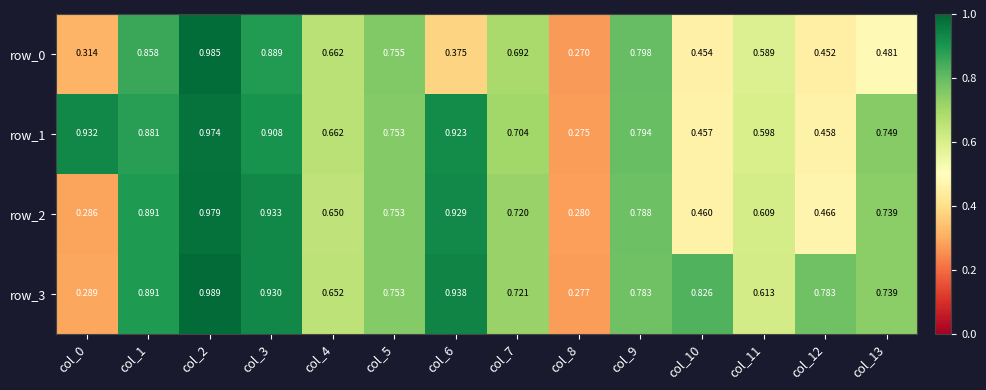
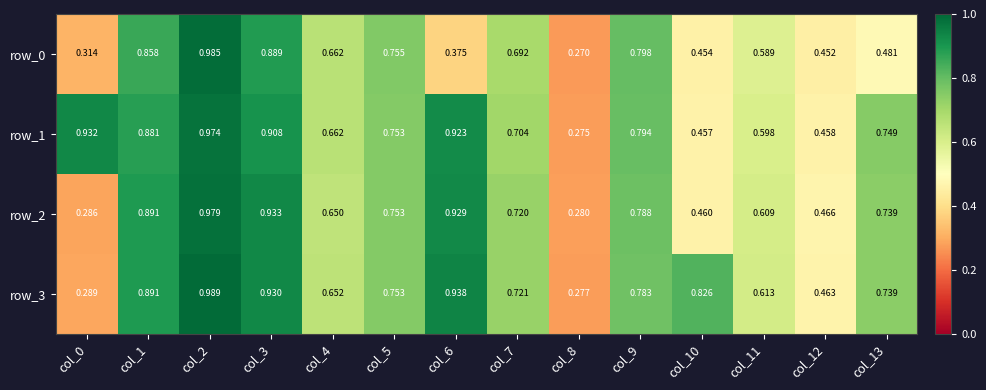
row_3, col_12: 0.783 -> 0.463
